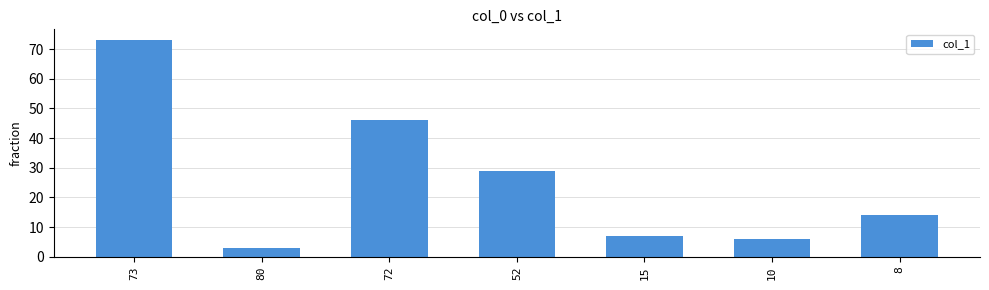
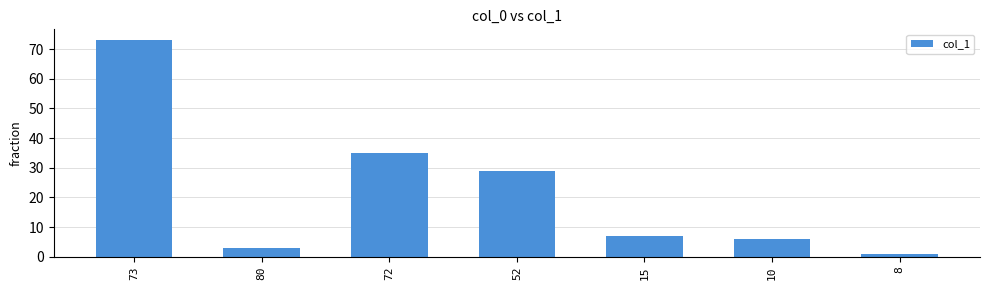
72: 46 -> 35
8: 14 -> 1
